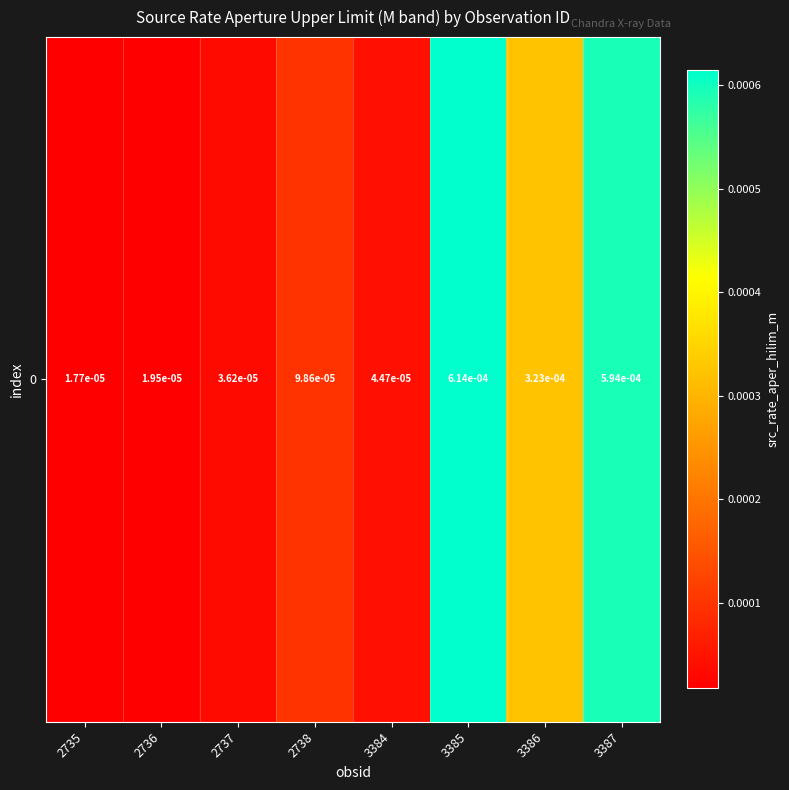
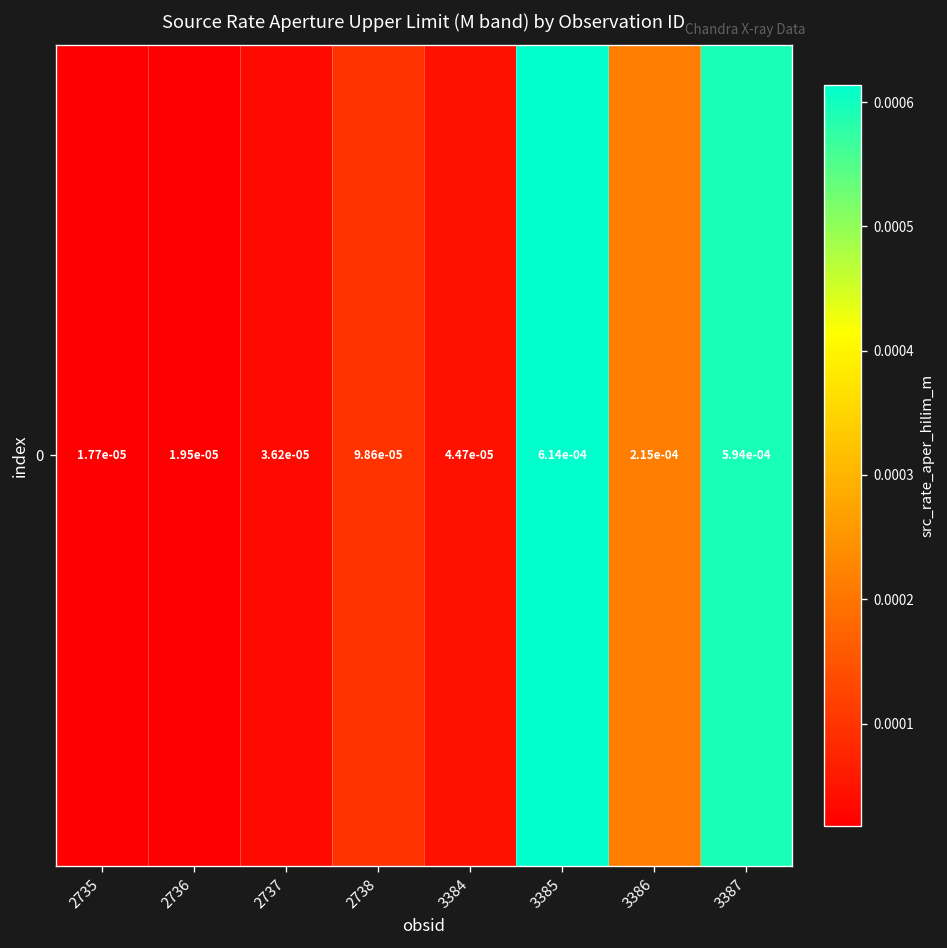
0, 3386: 3.23e-04 -> 2.15e-04
